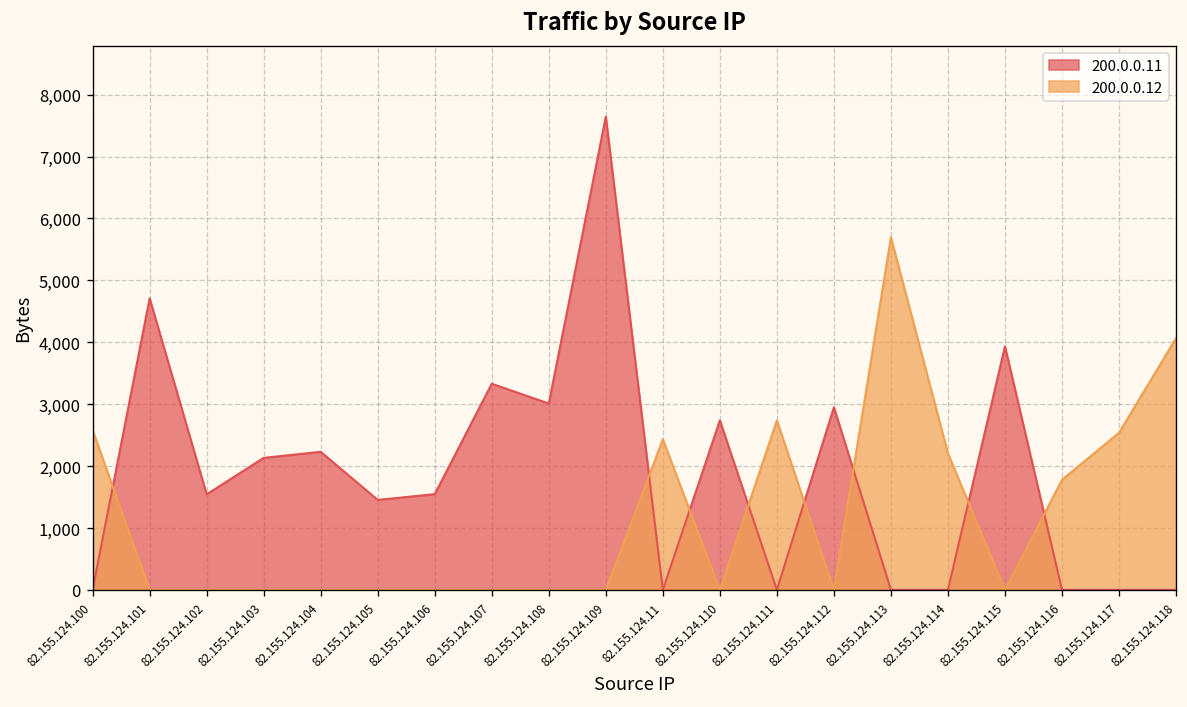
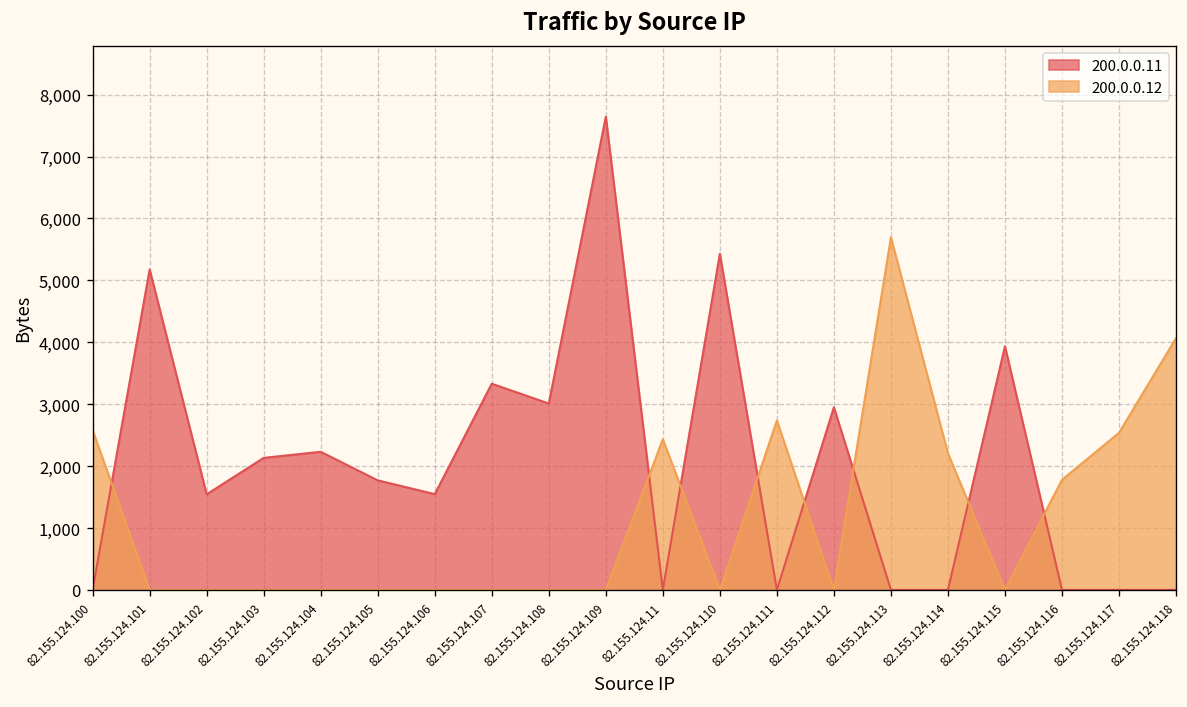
200.0.0.11, 82.155.124.101: 4,700 -> 5,200
200.0.0.11, 82.155.124.105: 1,500 -> 1,800
200.0.0.11, 82.155.124.110: 2,700 -> 5,400
